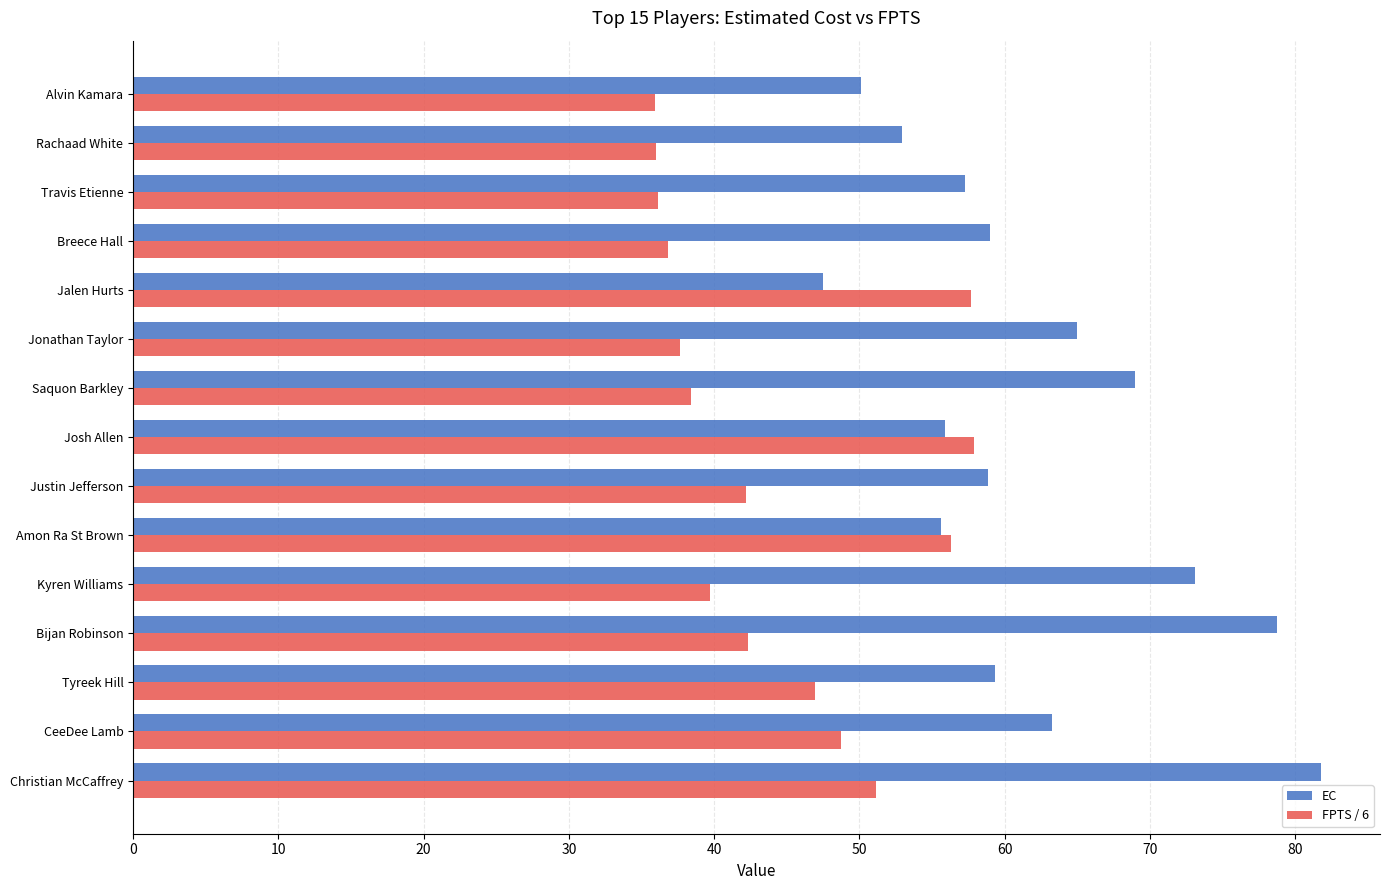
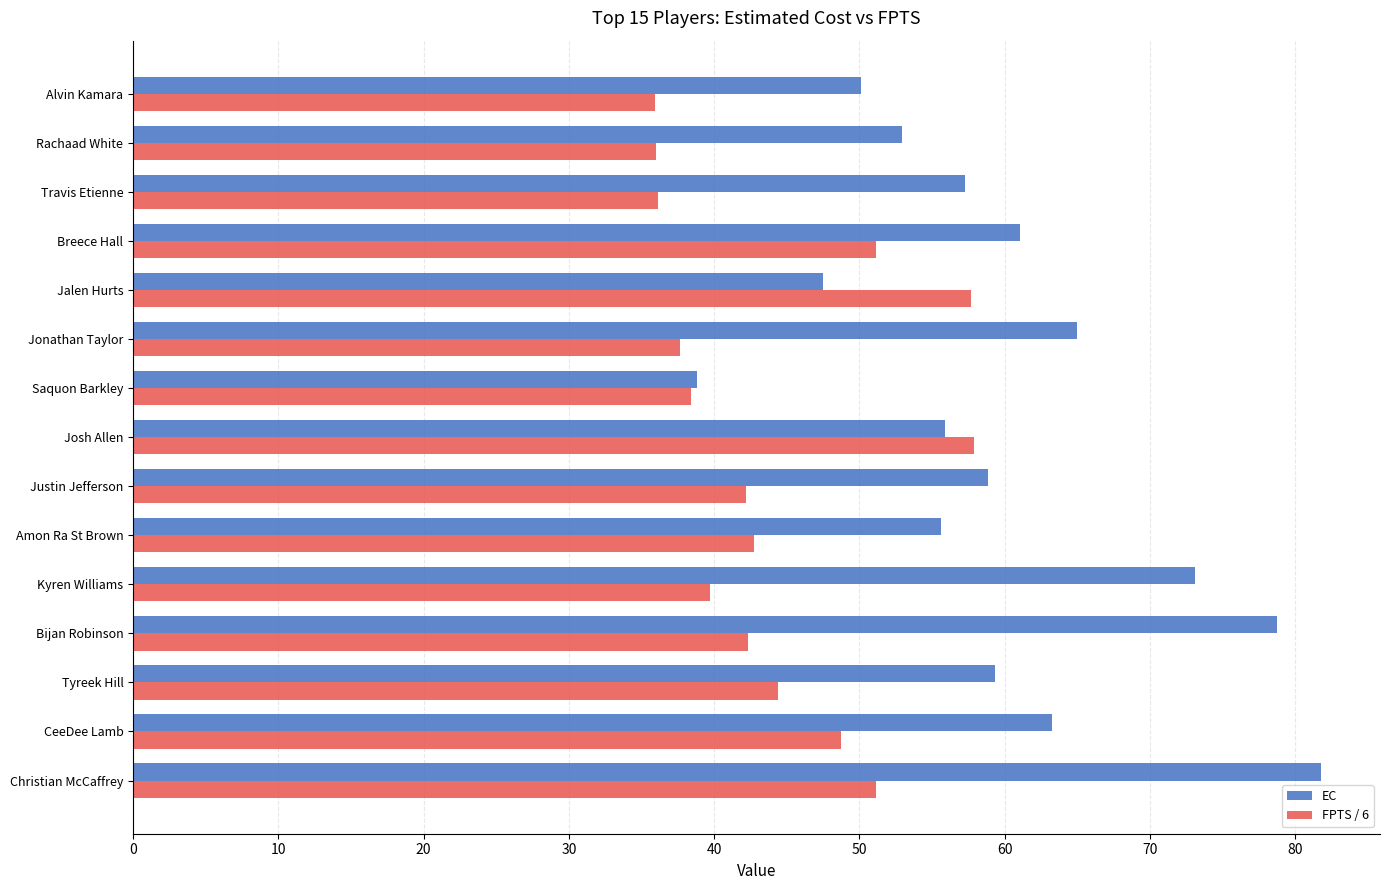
EC, Breece Hall: 59.0 -> 61.1
FPTS / 6, Breece Hall: 36.8 -> 51.1
EC, Saquon Barkley: 69.0 -> 38.8
FPTS / 6, Amon Ra St Brown: 56.3 -> 42.8
FPTS / 6, Tyreek Hill: 46.9 -> 44.4
